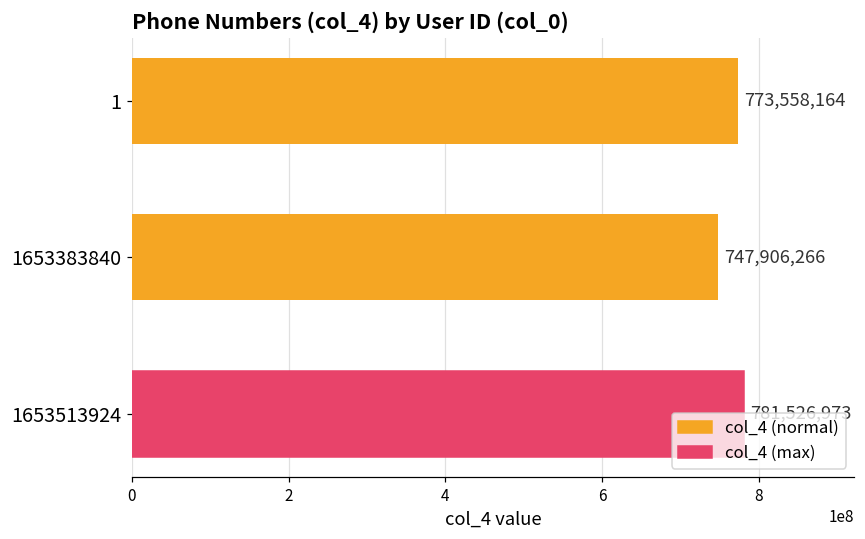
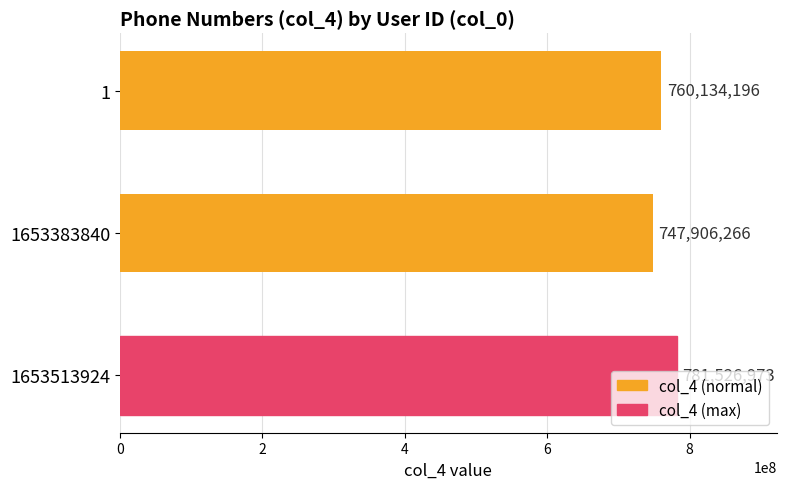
1: 773,558,164 -> 760,134,196
